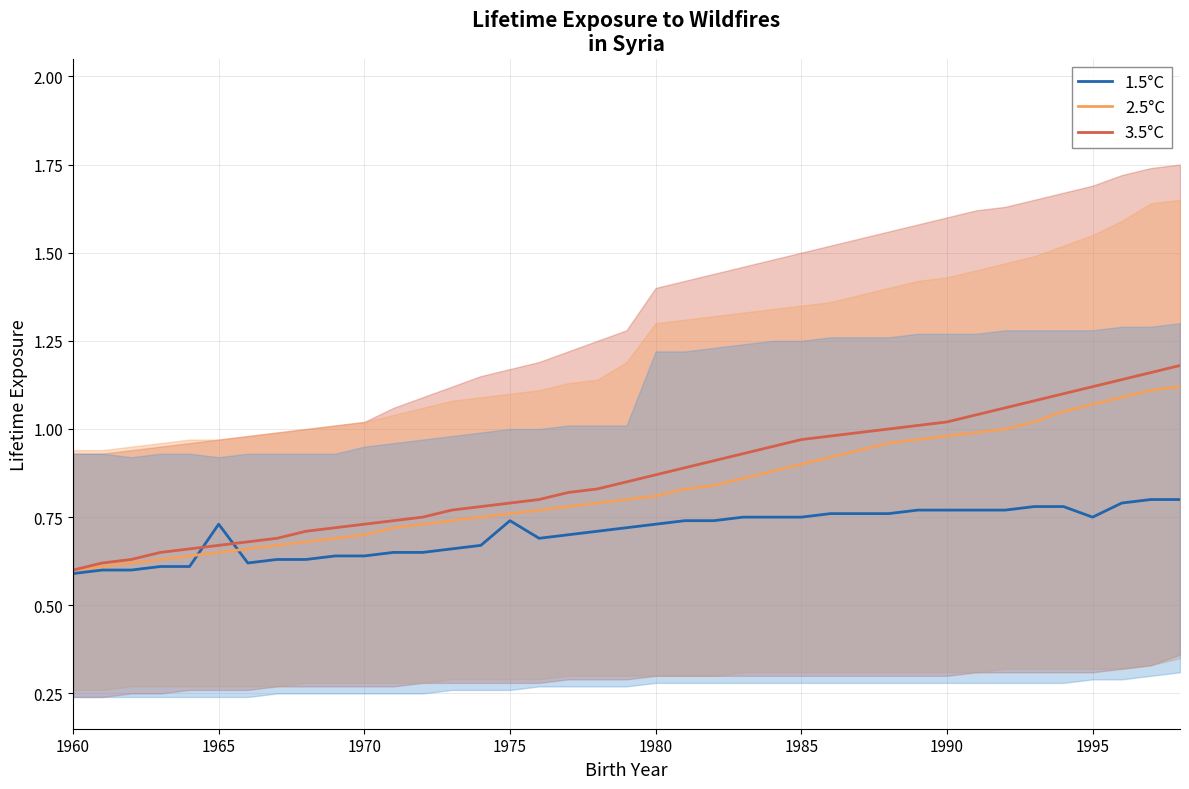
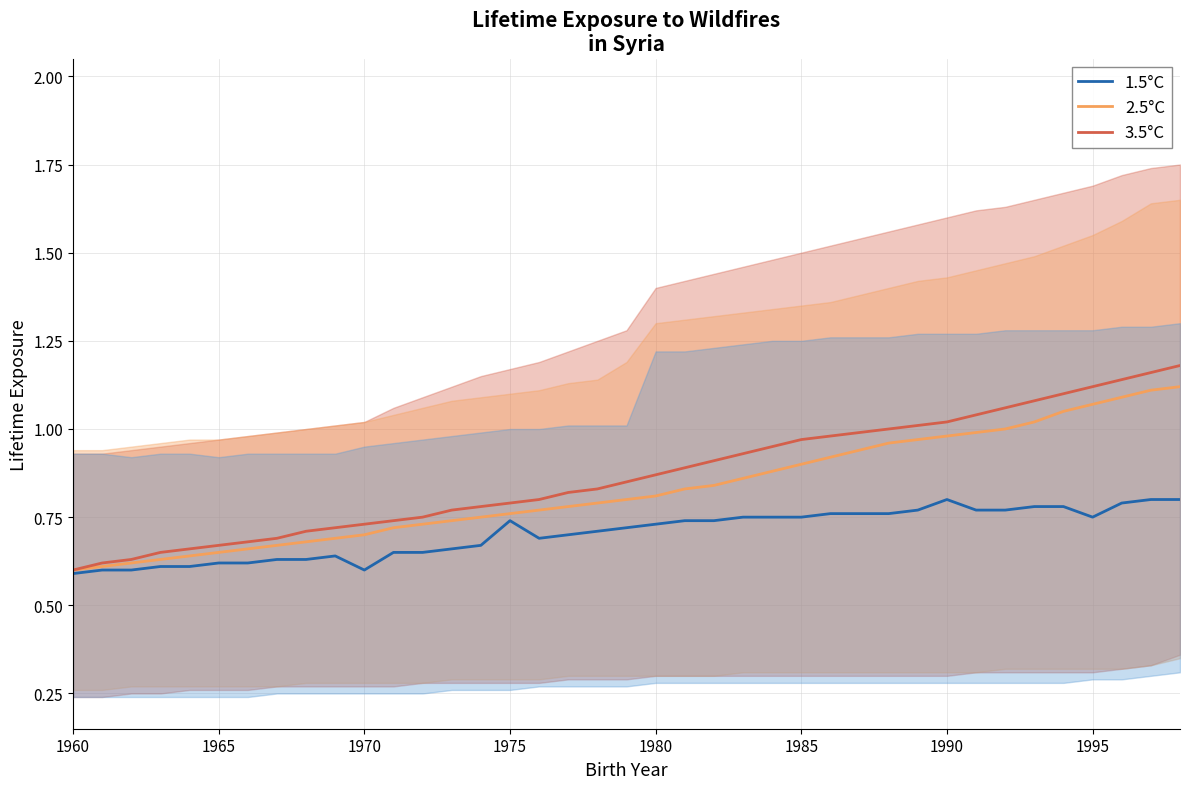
1.5°C, 1965: 0.73 -> 0.62
1.5°C, 1970: 0.64 -> 0.60
1.5°C, 1990: 0.77 -> 0.80
